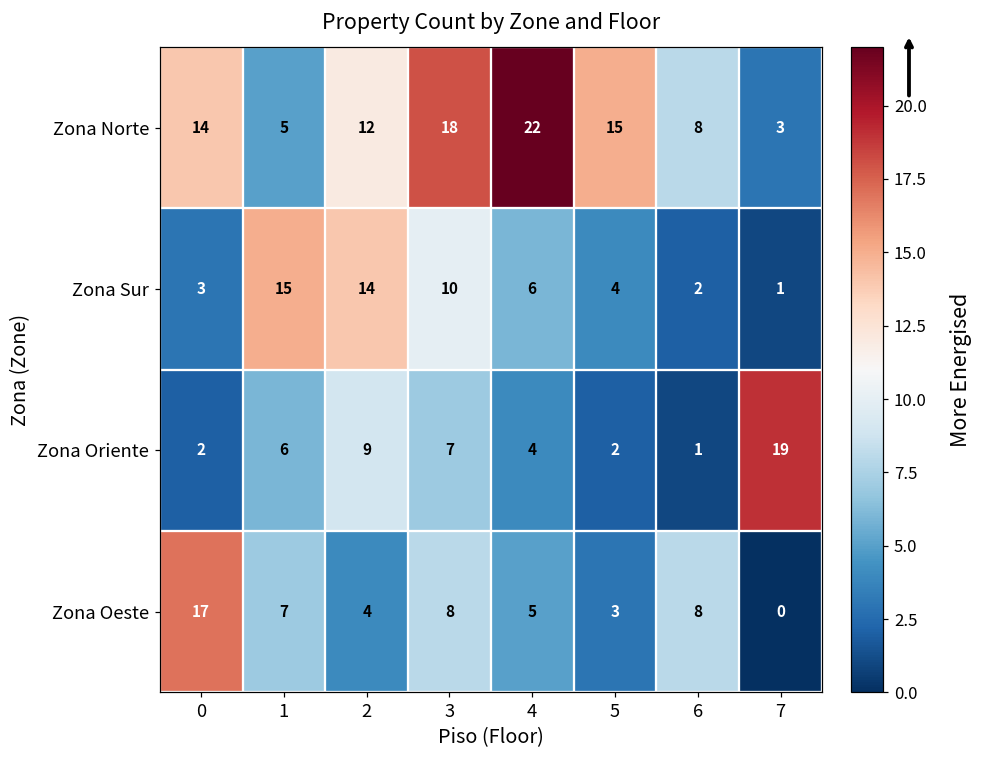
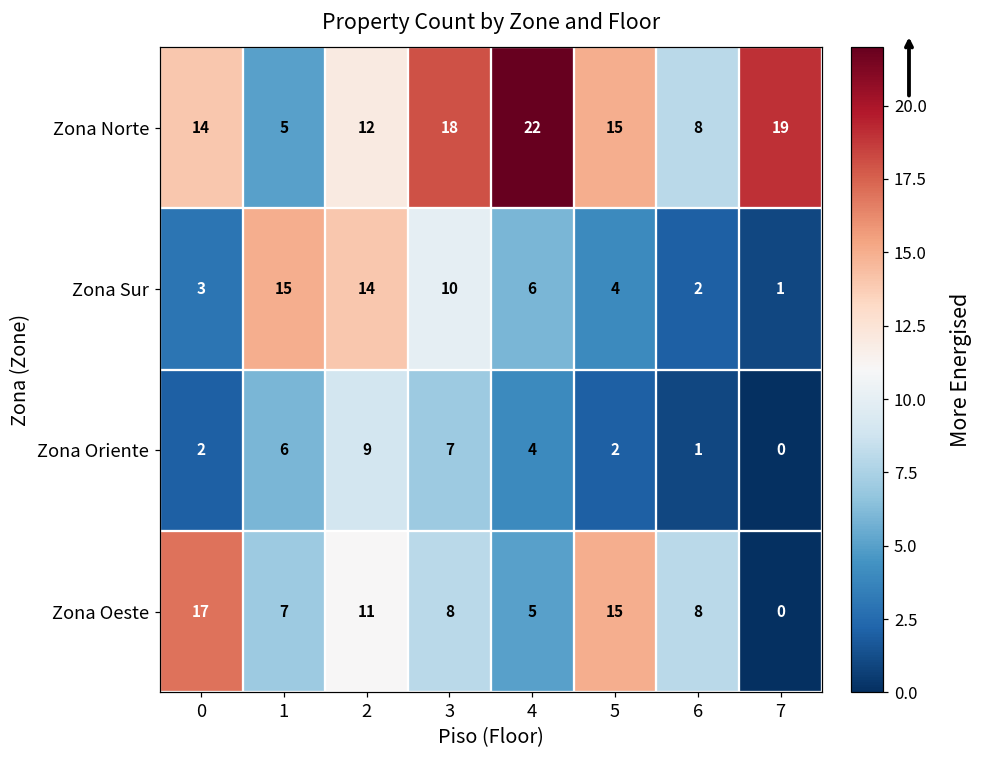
Zona Norte, 7: 3 -> 19
Zona Oriente, 7: 19 -> 0
Zona Oeste, 2: 4 -> 11
Zona Oeste, 5: 3 -> 15
